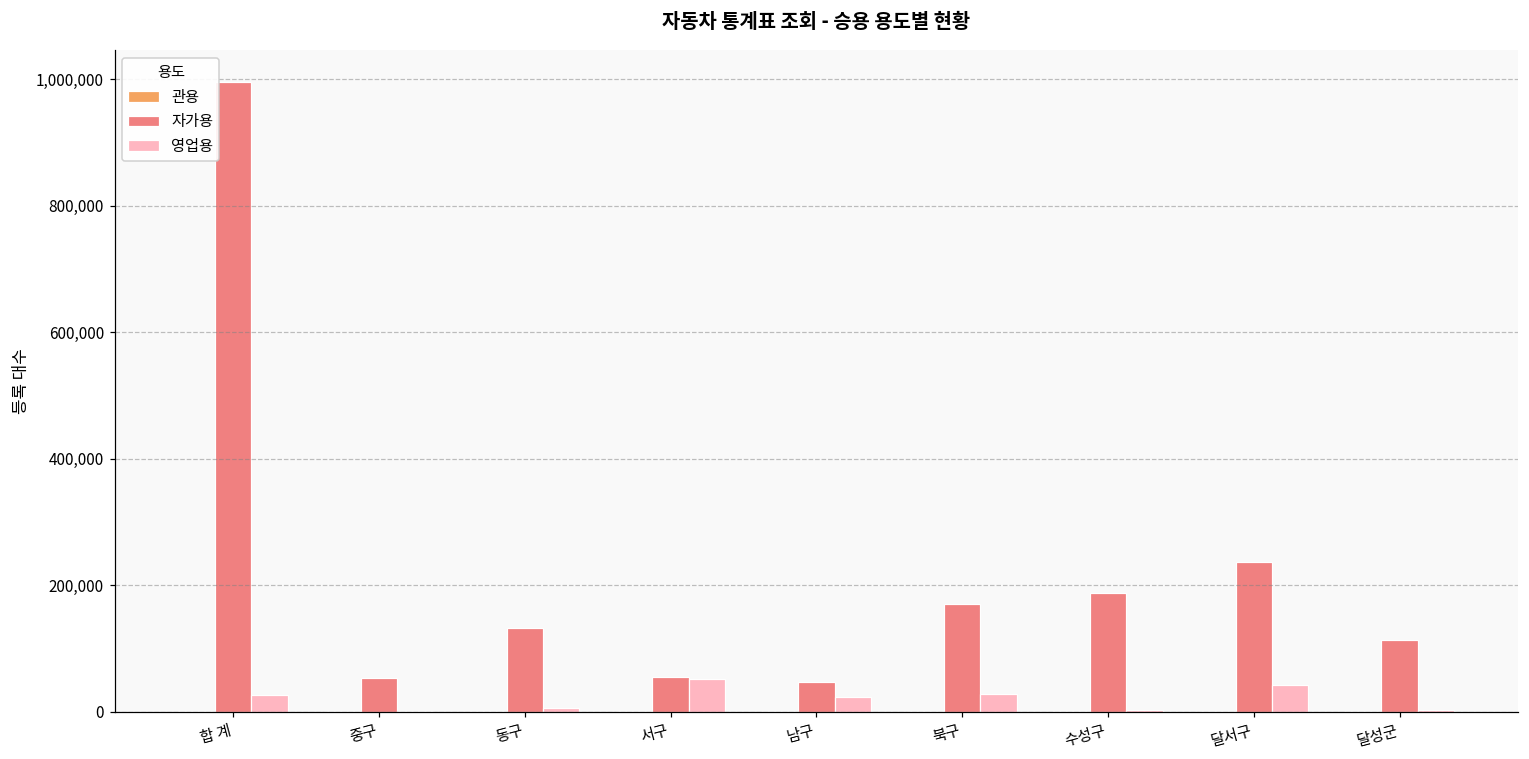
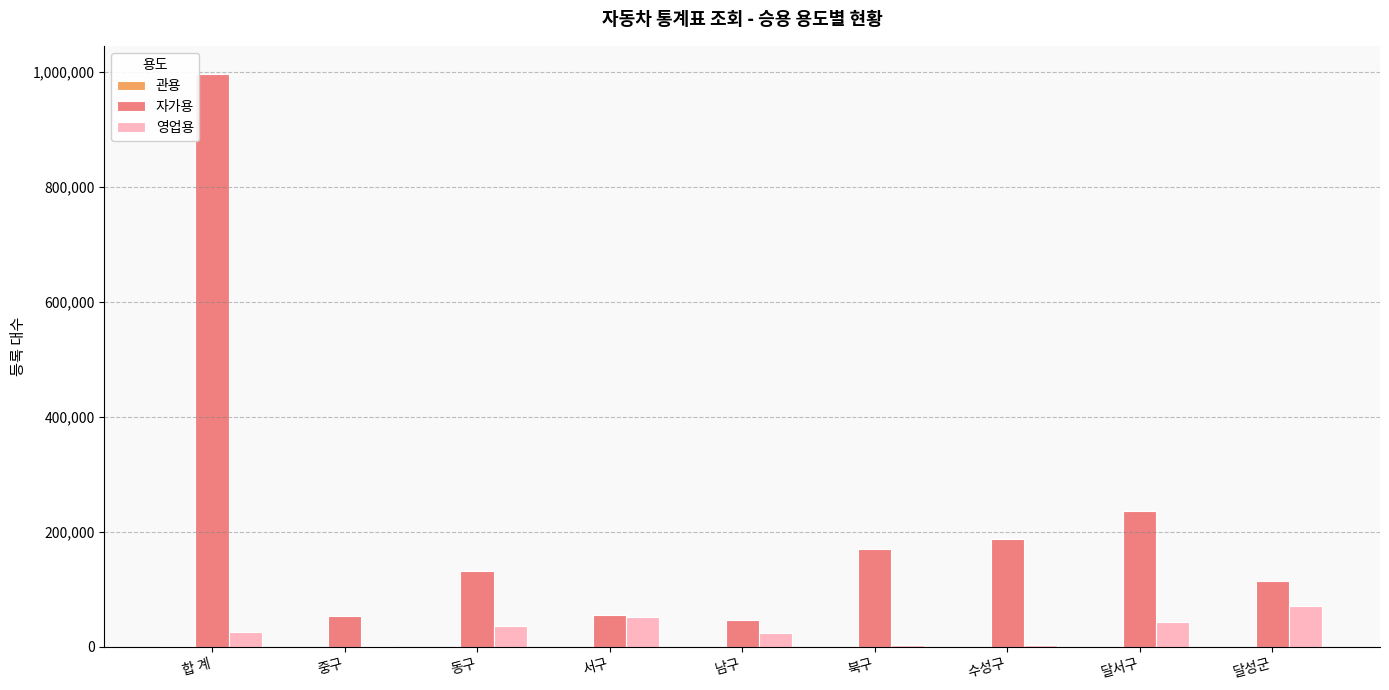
영업용, 동구: 10,000 -> 40,000
영업용, 북구: 30,000 -> 0
영업용, 달성군: 0 -> 70,000
